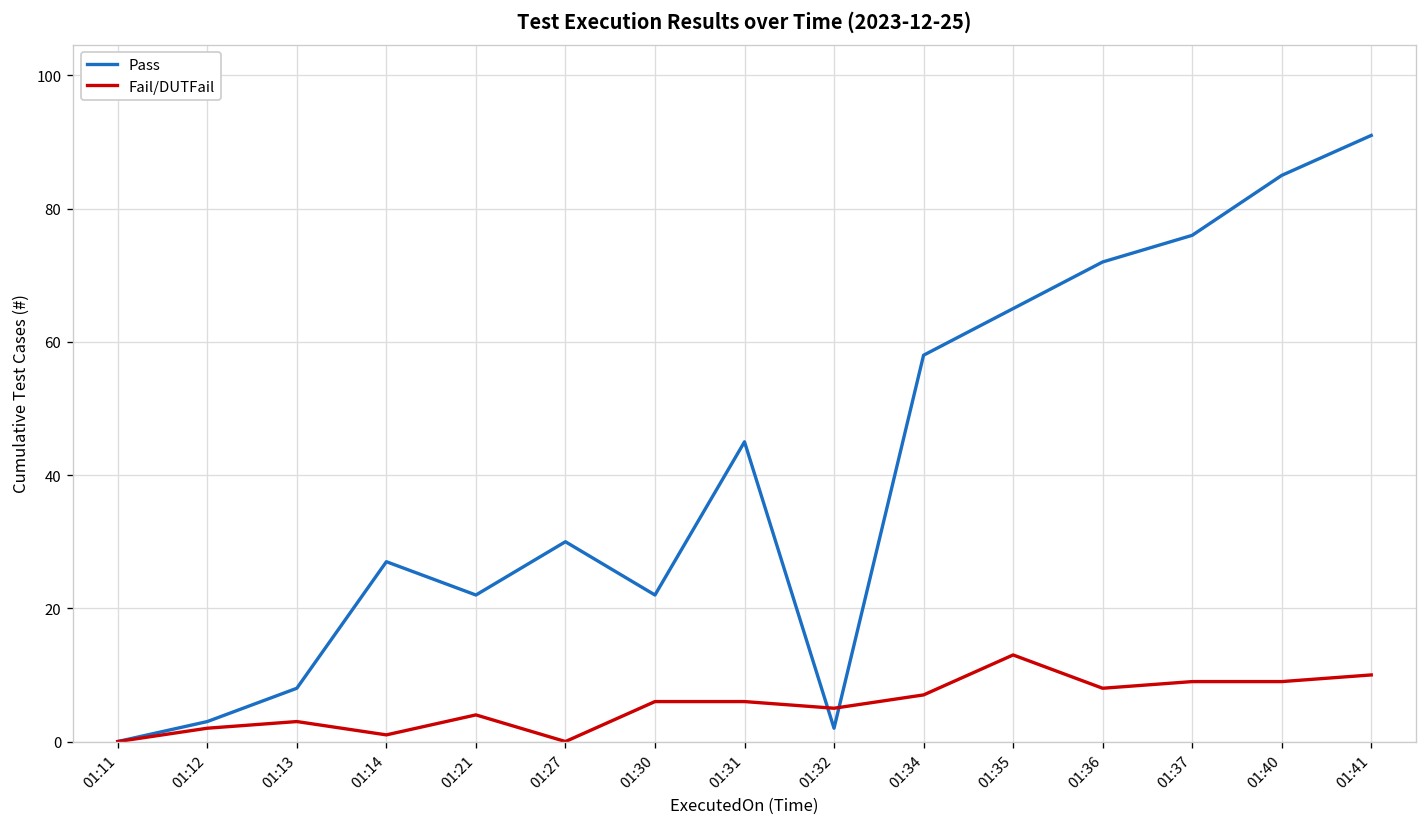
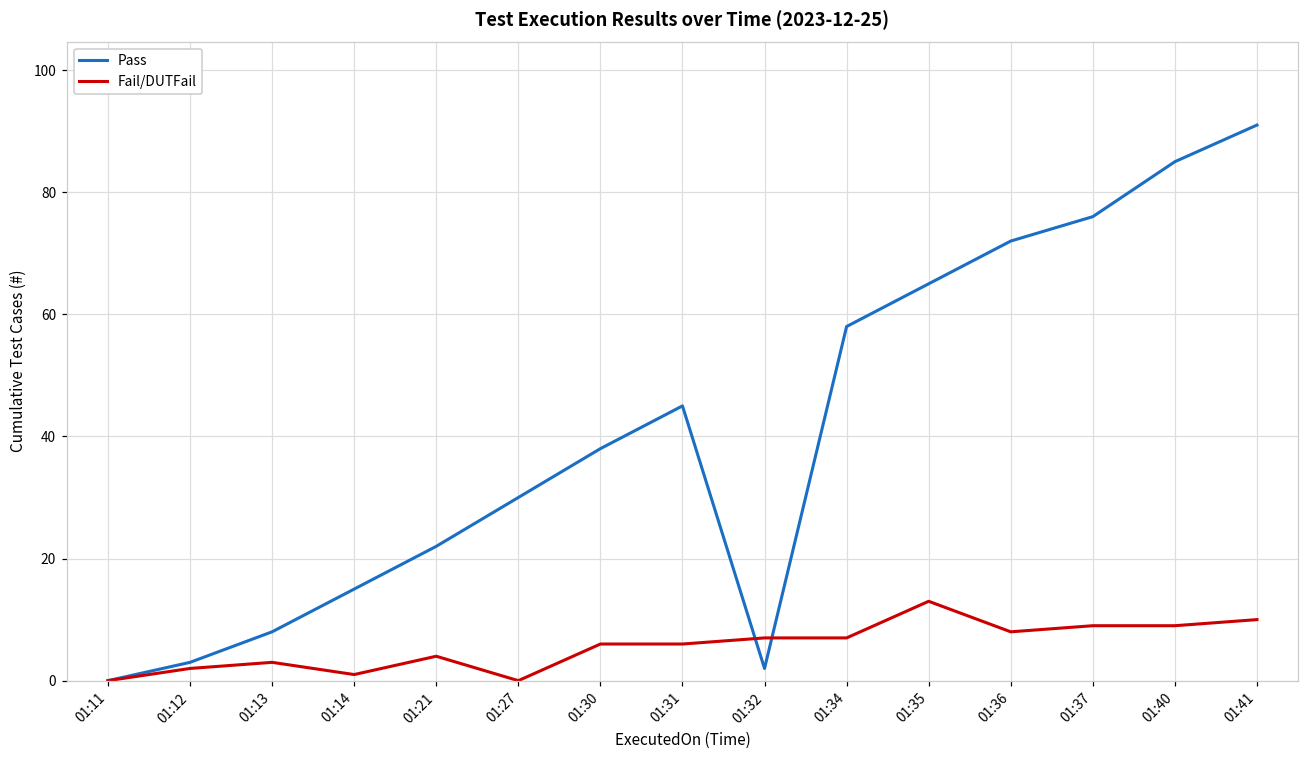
Pass, 01:14: 27 -> 15
Pass, 01:30: 22 -> 38
Fail/DUTFail, 01:32: 5 -> 7
